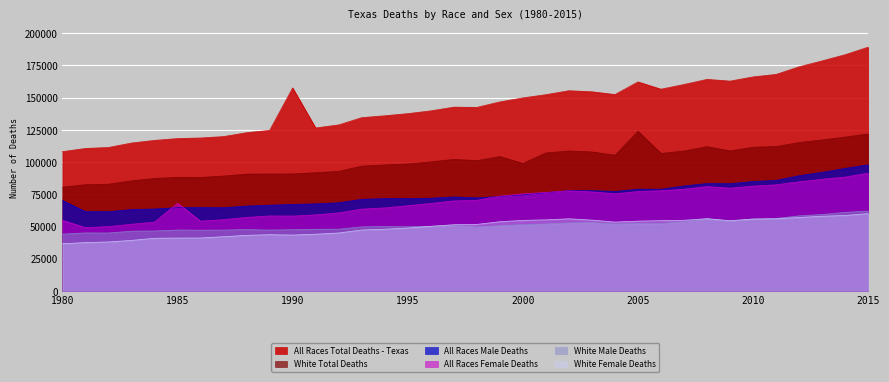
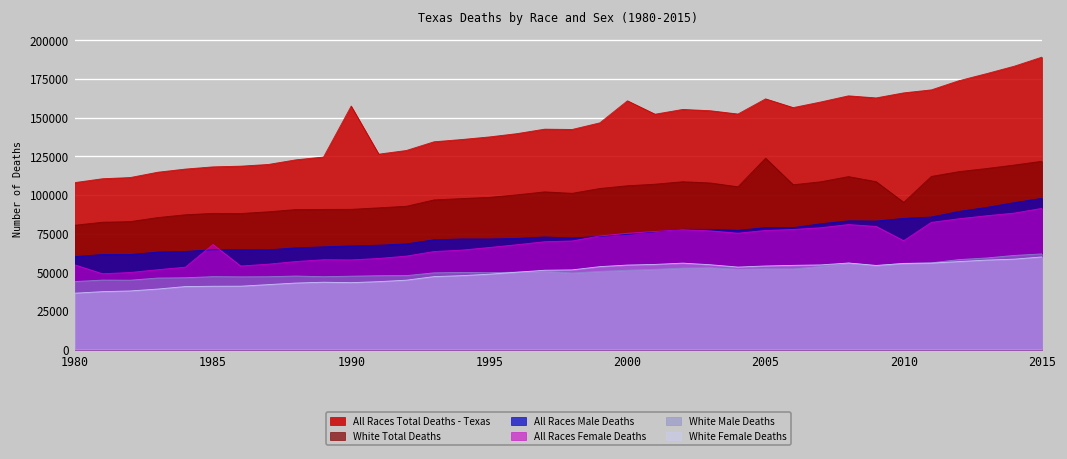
All Races Male Deaths, 1980: 70000 -> 60000
All Races Total Deaths - Texas, 2000: 150000 -> 161000
White Total Deaths, 2000: 99000 -> 106000
White Total Deaths, 2010: 111000 -> 95000
All Races Female Deaths, 2010: 81000 -> 70000
